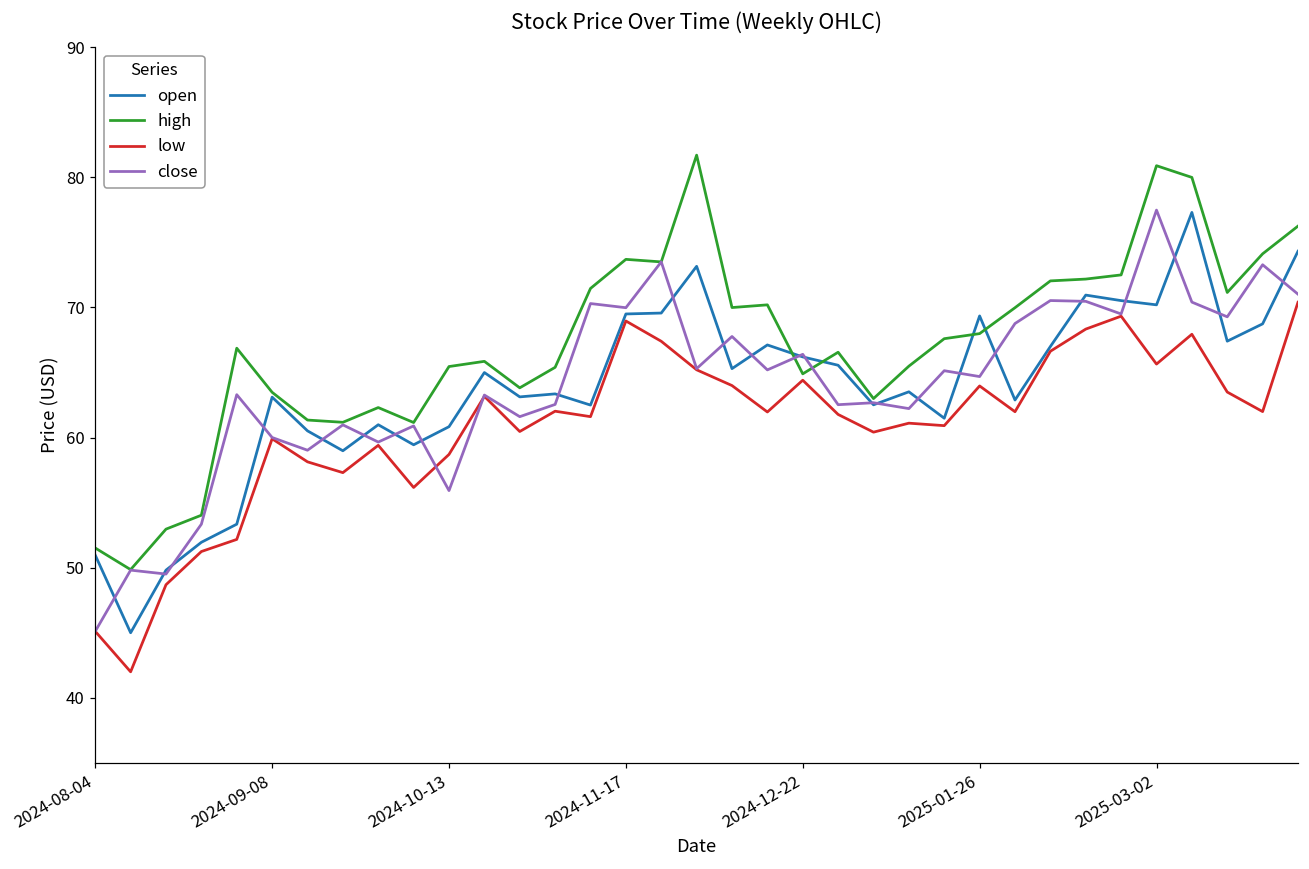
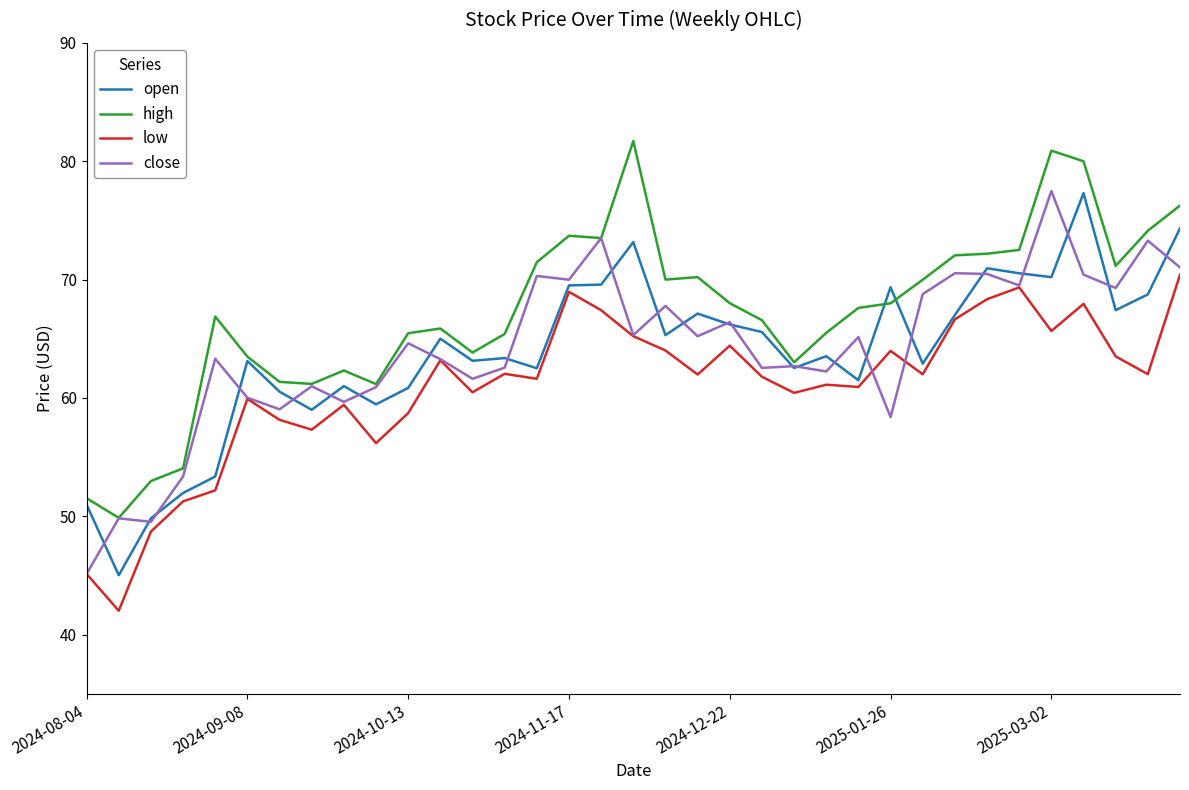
close, 2024-10-13: 55.9 -> 64.6
high, 2024-12-22: 64.9 -> 68.0
close, 2025-01-26: 64.7 -> 58.4
